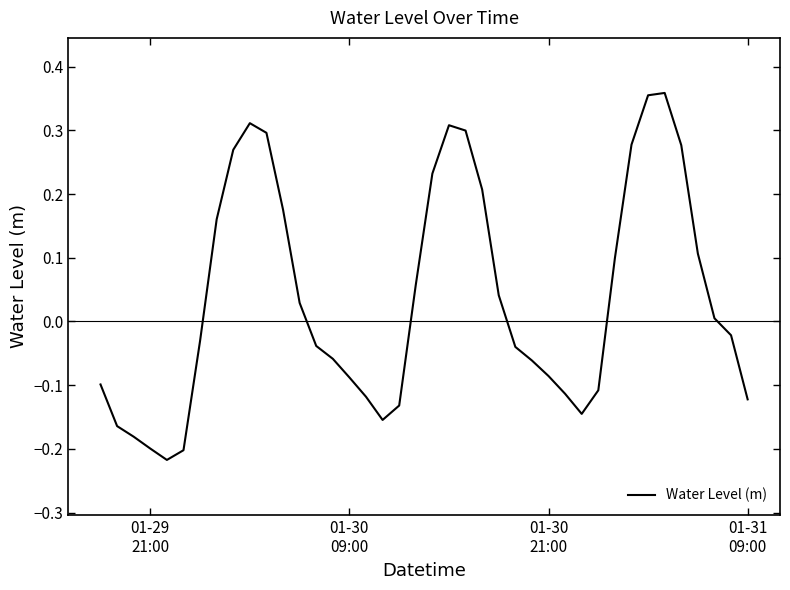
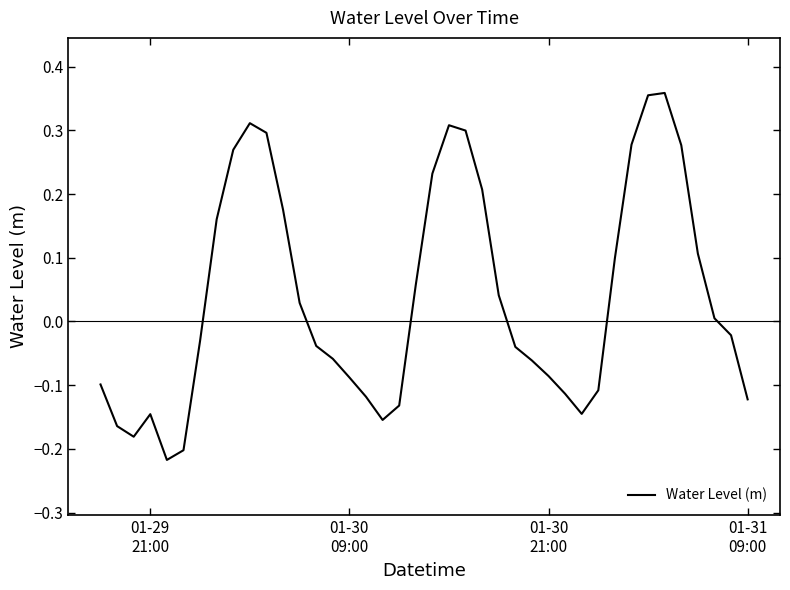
01-29 21:00: -0.20 -> -0.15
